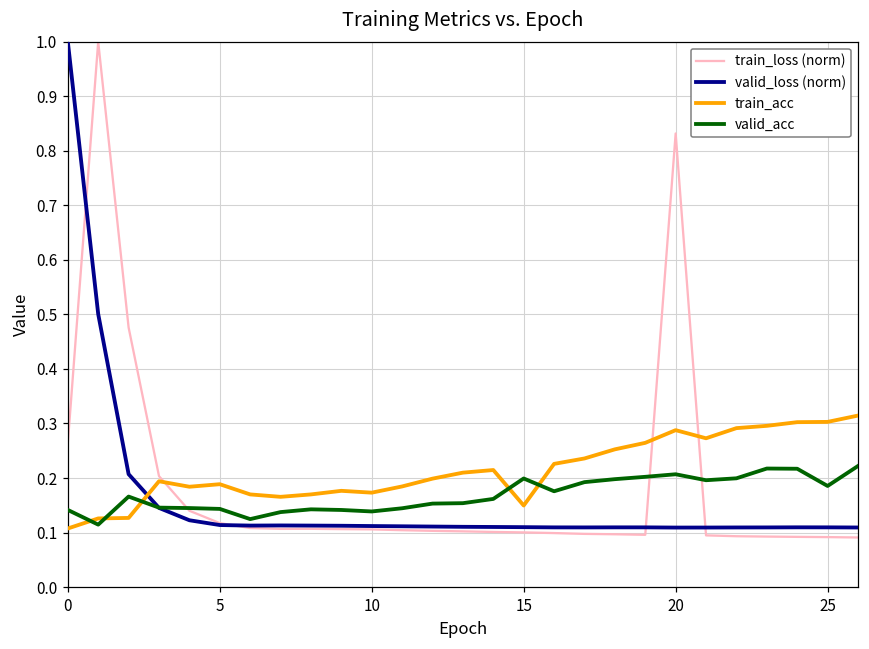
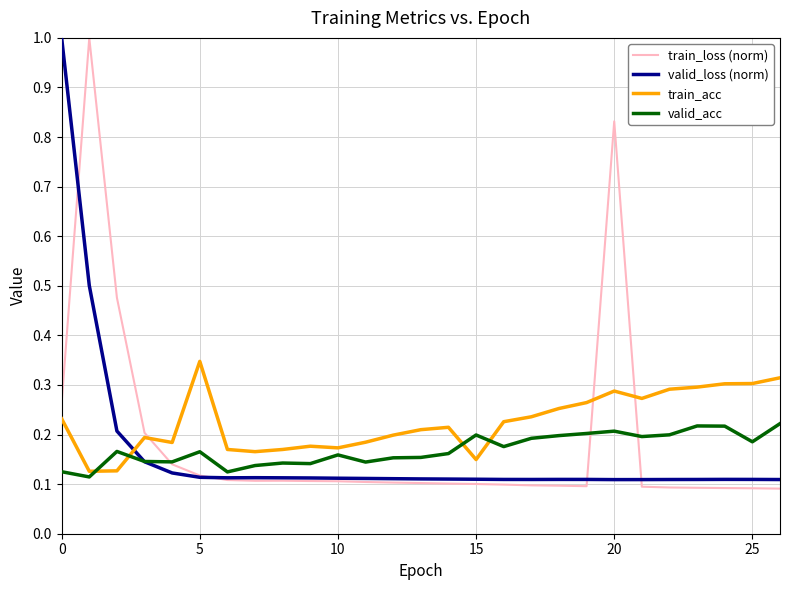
train_acc, 0: 0.11 -> 0.23
valid_acc, 0: 0.14 -> 0.13
train_acc, 5: 0.19 -> 0.35
valid_acc, 5: 0.14 -> 0.17
valid_acc, 10: 0.14 -> 0.16
